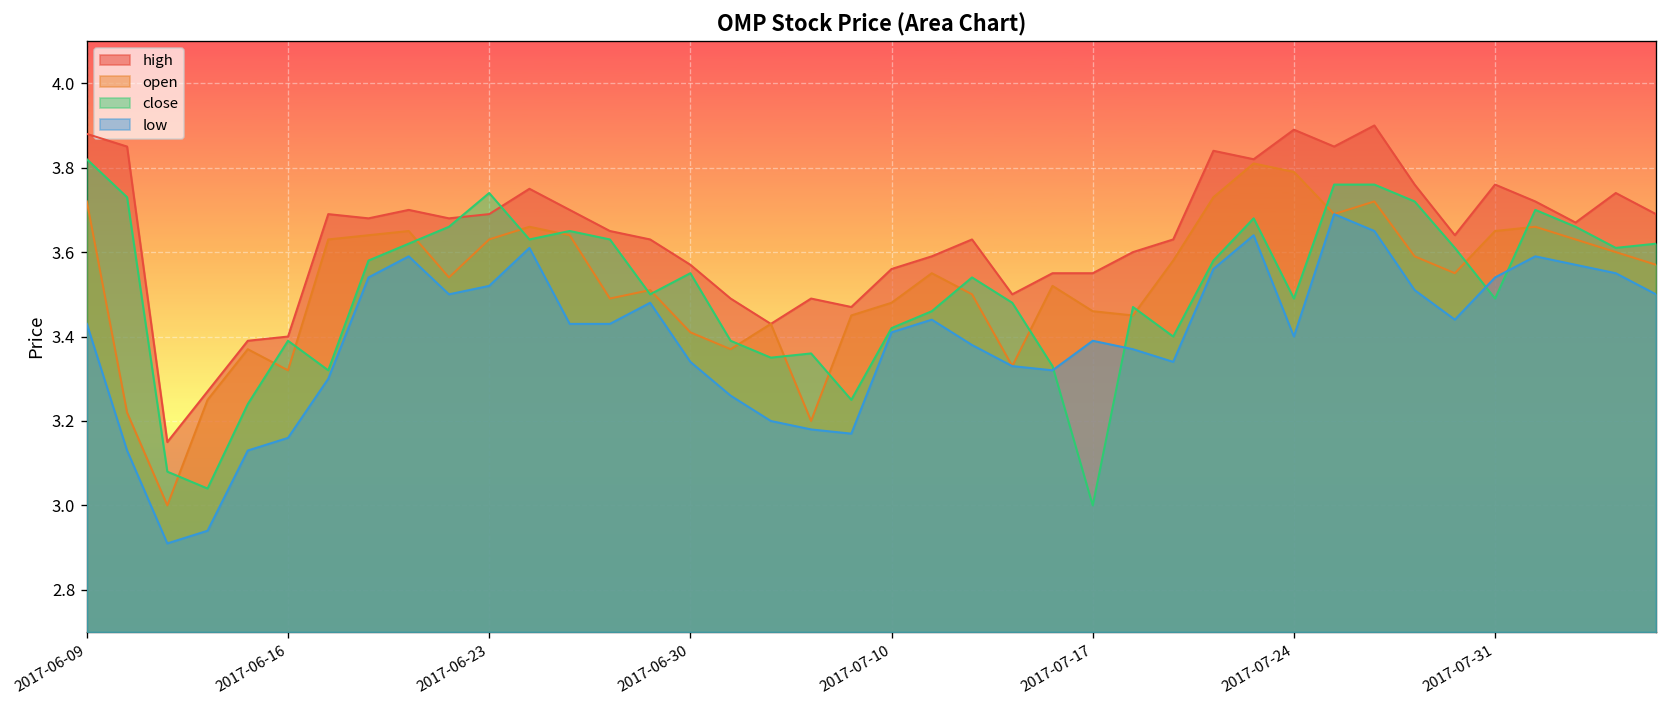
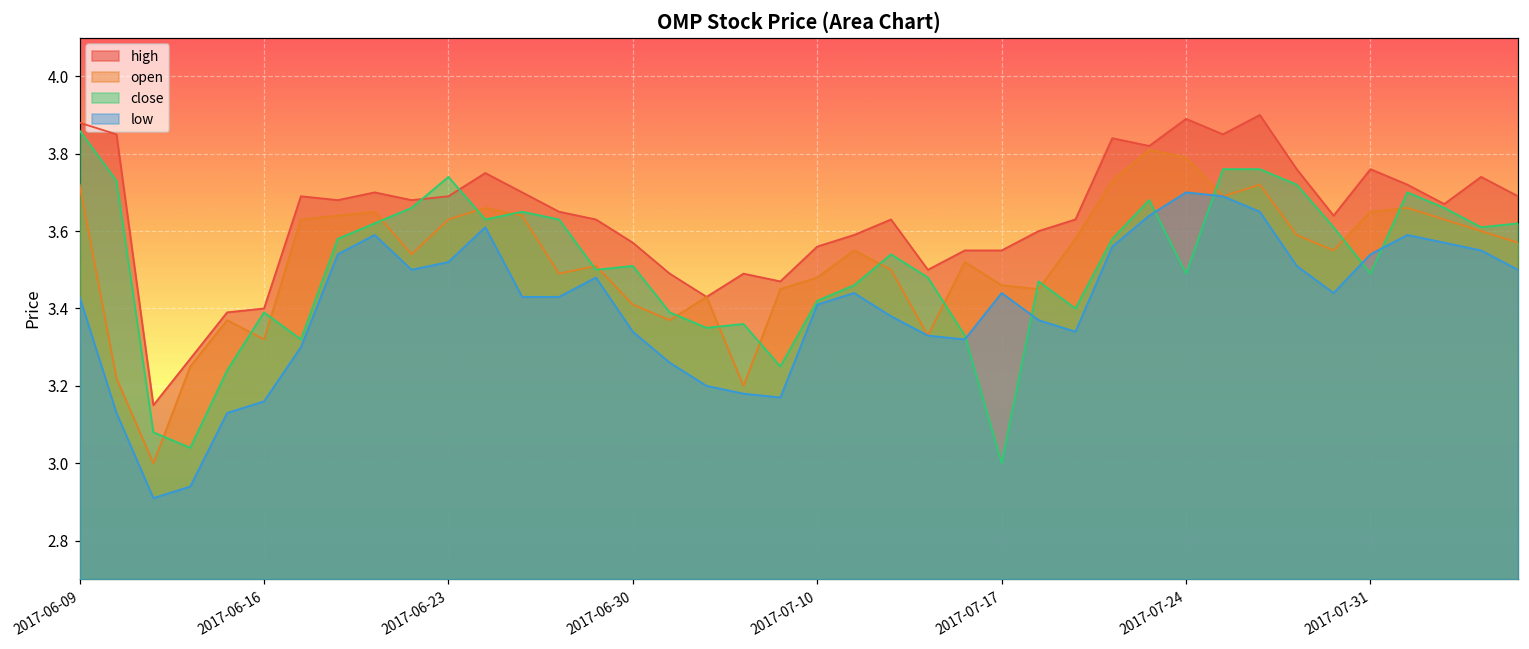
close, 2017-06-09: 3.82 -> 3.86
close, 2017-06-30: 3.55 -> 3.51
low, 2017-07-17: 3.39 -> 3.44
low, 2017-07-24: 3.4 -> 3.7
